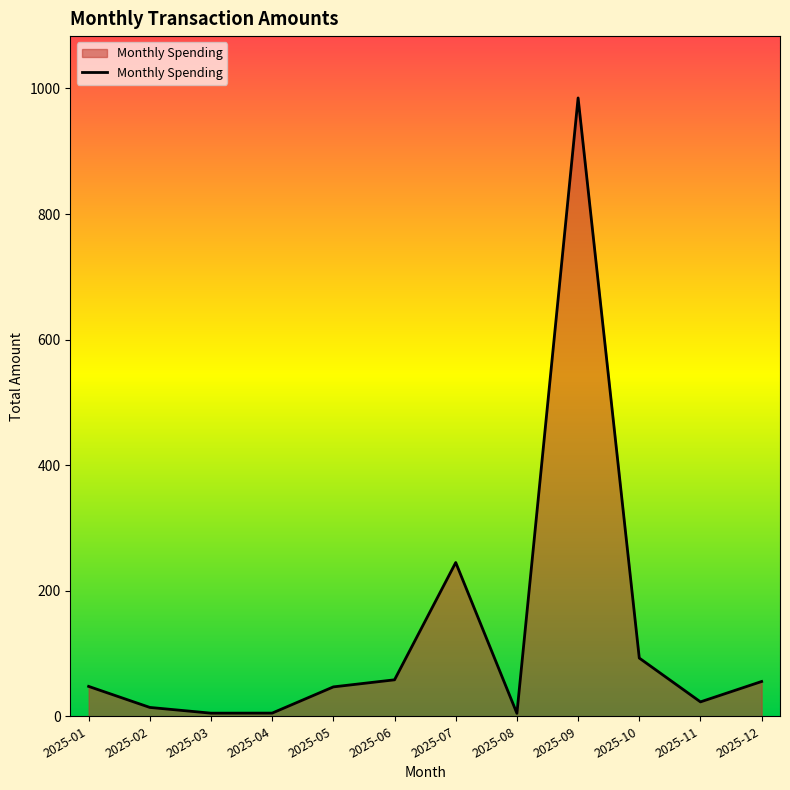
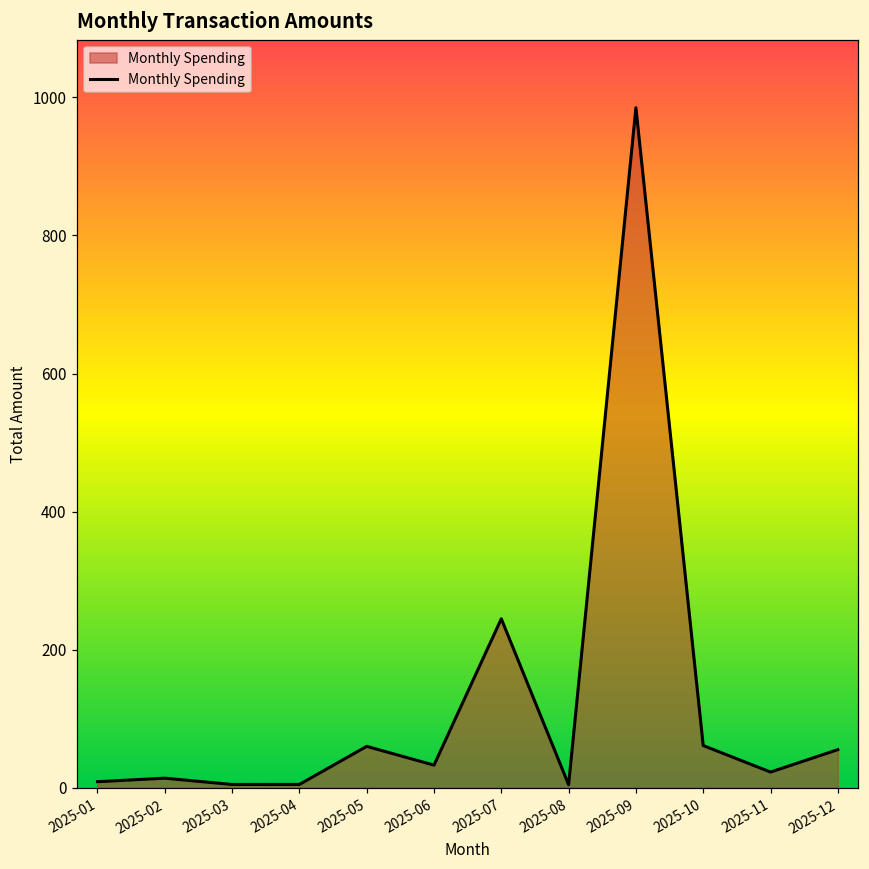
2025-01: 50 -> 10
2025-05: 50 -> 60
2025-06: 60 -> 30
2025-10: 90 -> 60
